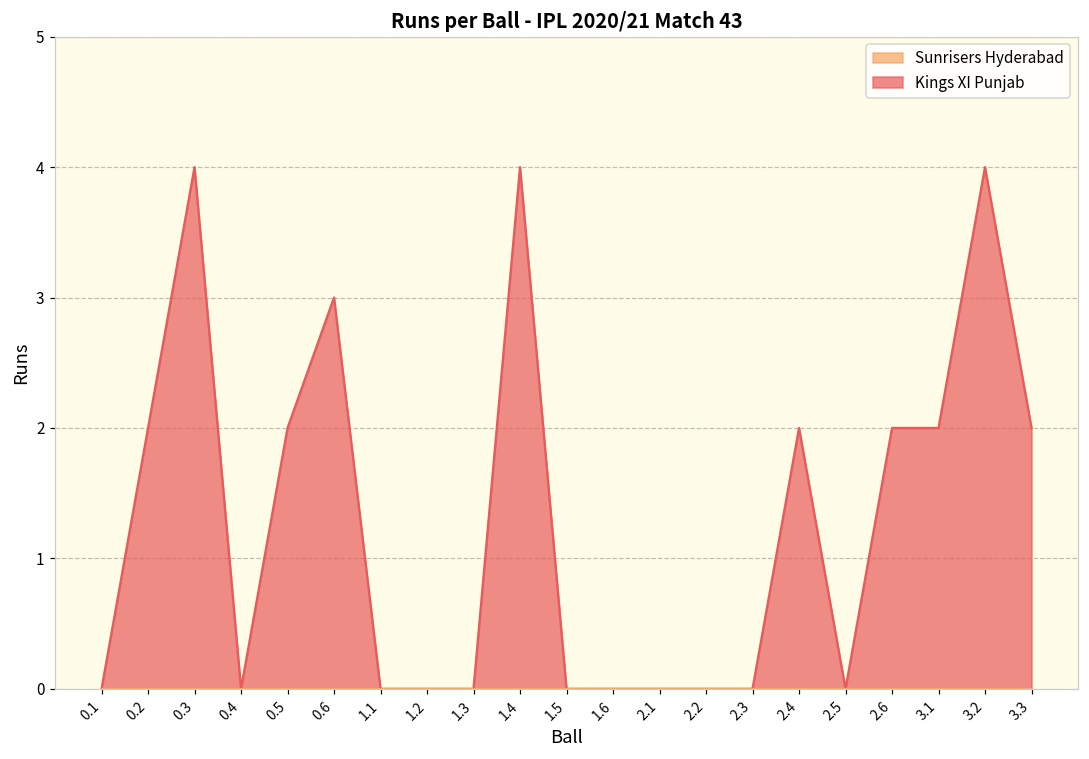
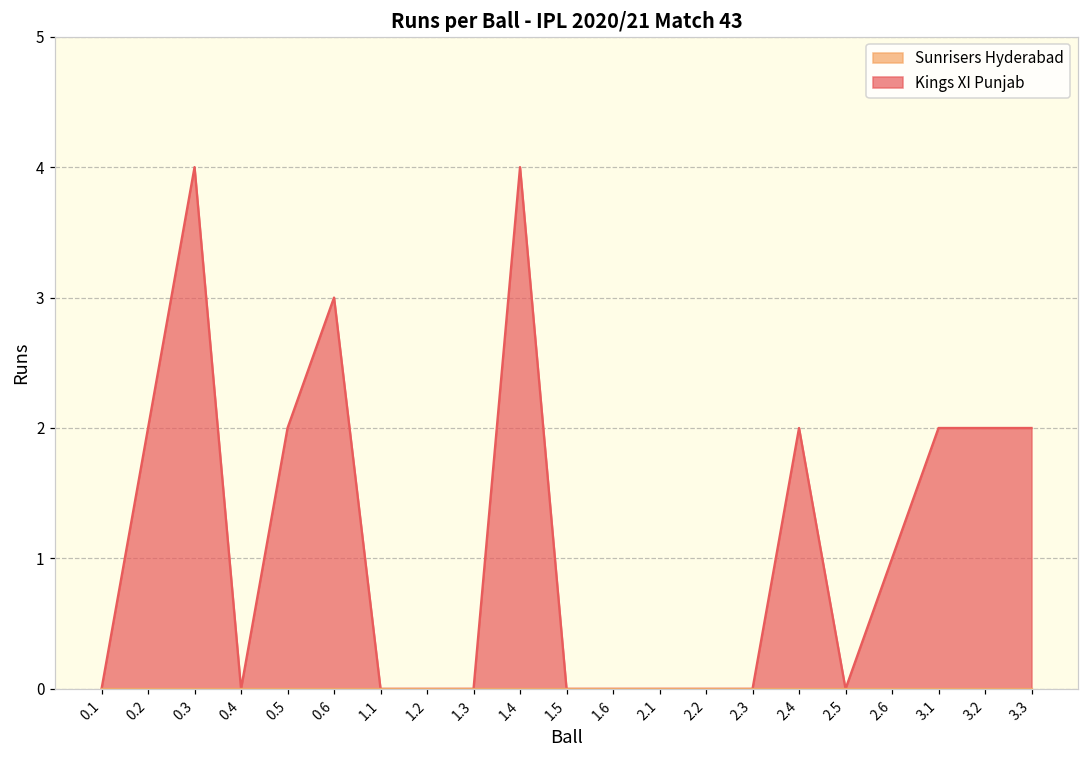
Kings XI Punjab, 2.6: 2 -> 1
Kings XI Punjab, 3.2: 4 -> 2
